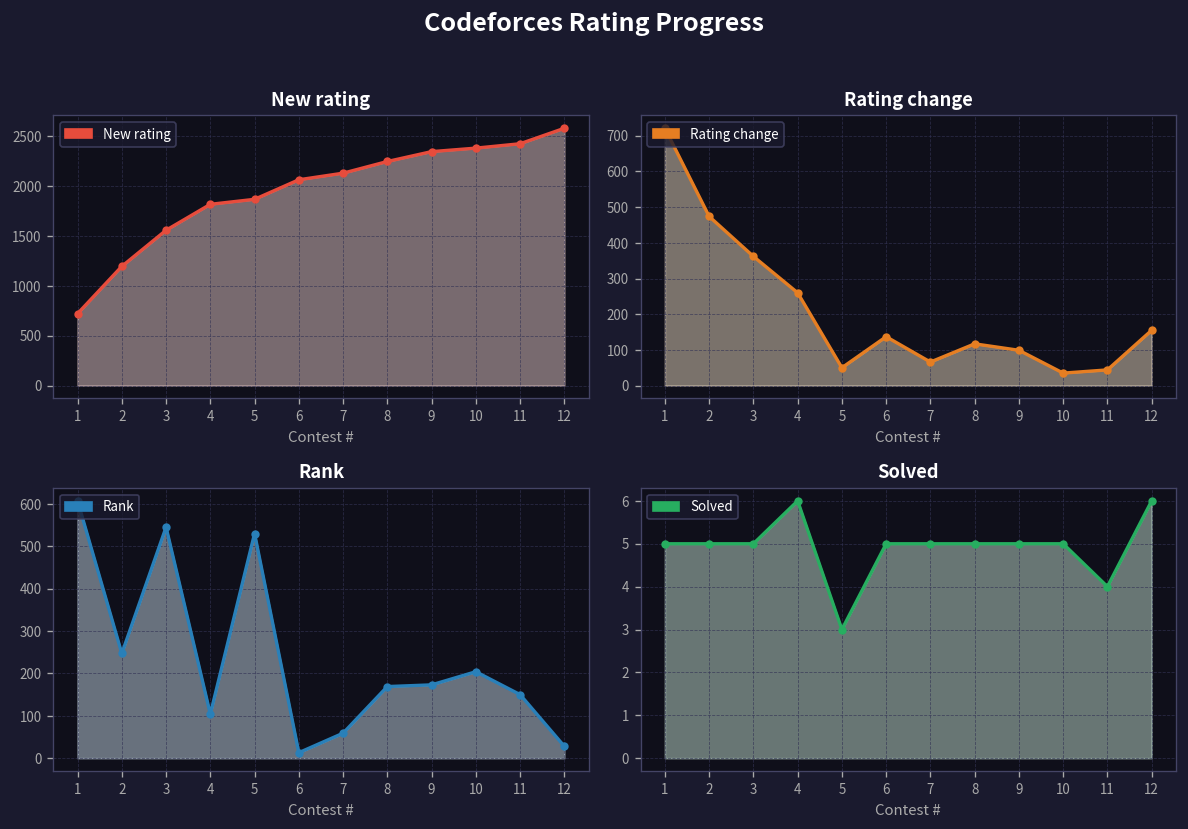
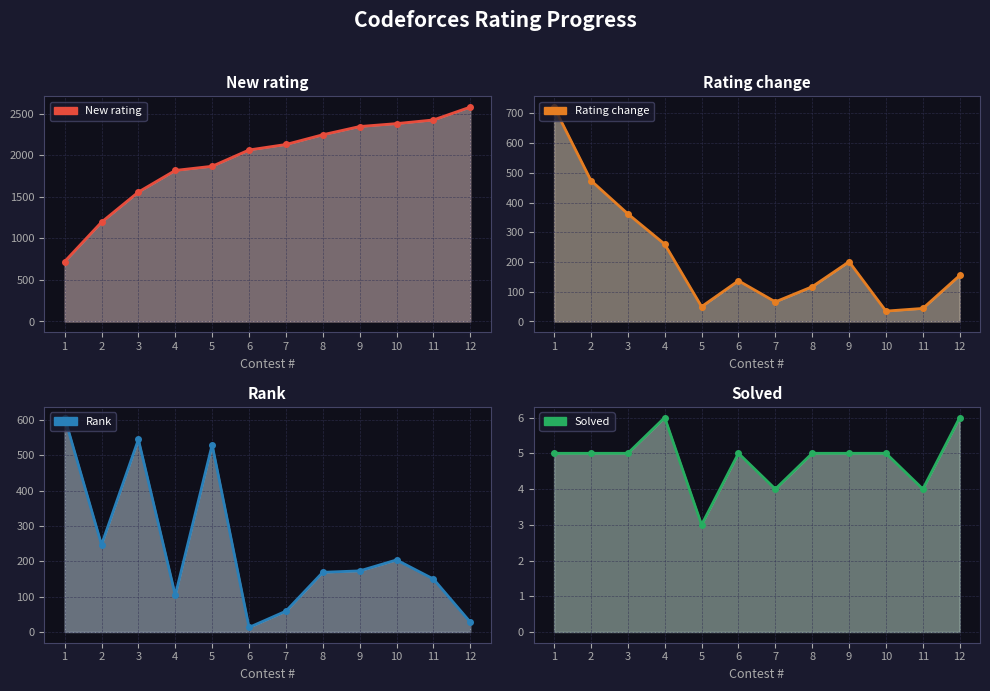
Rating change, 9: 100 -> 200
Solved, 7: 5 -> 4
